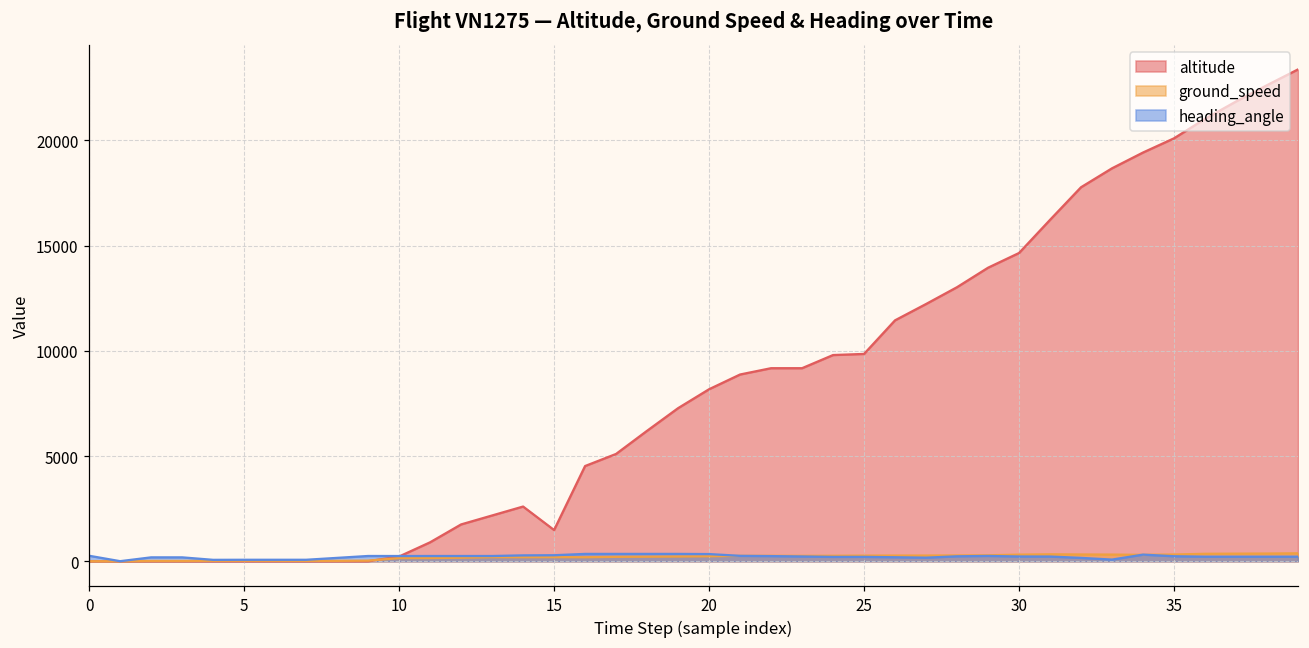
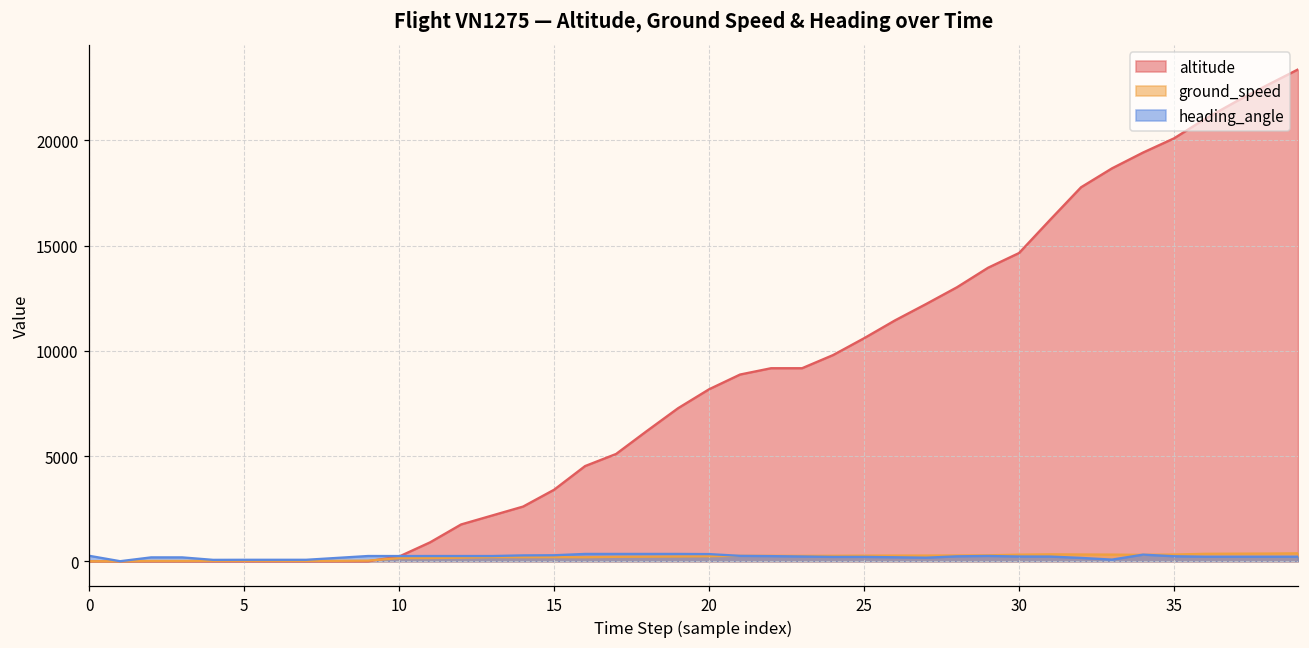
altitude, 15: 1500 -> 3400
altitude, 25: 9900 -> 10600
